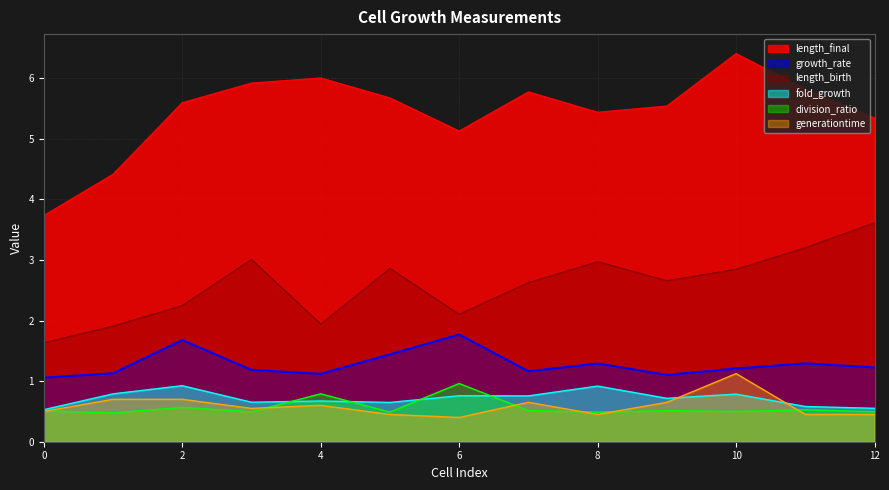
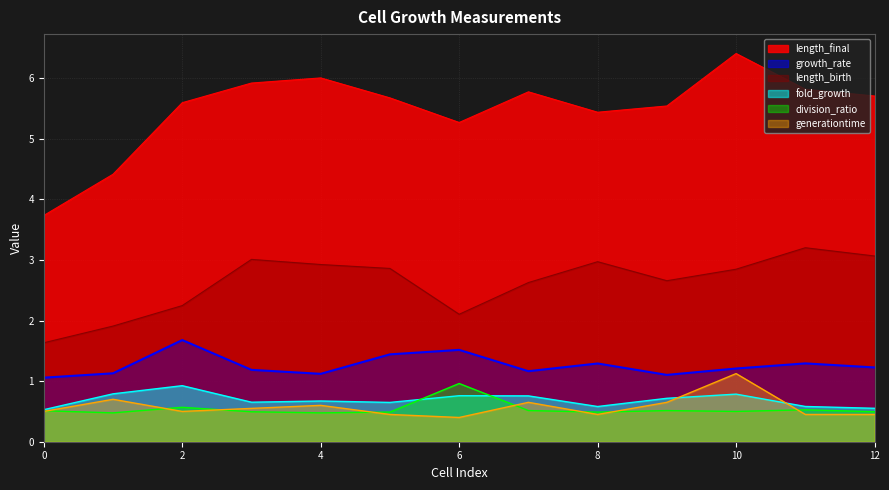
generationtime, 2: 0.7 -> 0.5
length_birth, 4: 1.9 -> 2.9
division_ratio, 4: 0.8 -> 0.5
length_final, 6: 5.1 -> 5.3
growth_rate, 6: 1.8 -> 1.5
fold_growth, 8: 0.9 -> 0.6
length_final, 12: 5.3 -> 5.7
length_birth, 12: 3.6 -> 3.1
